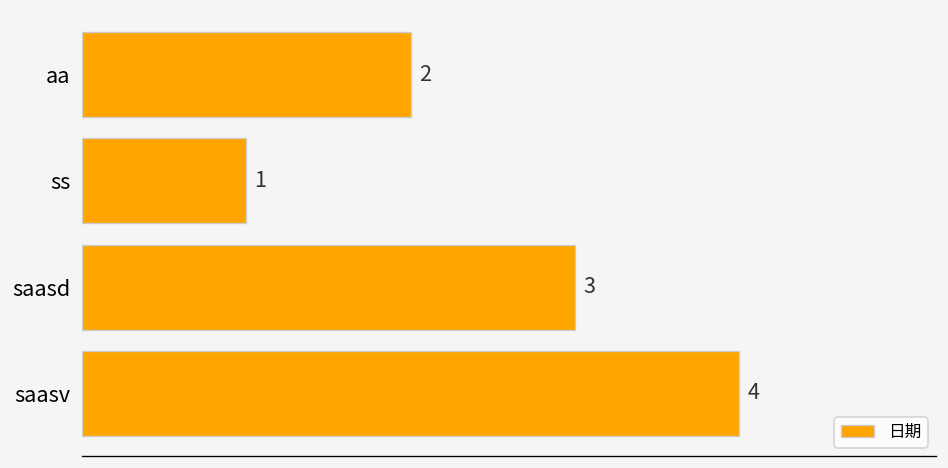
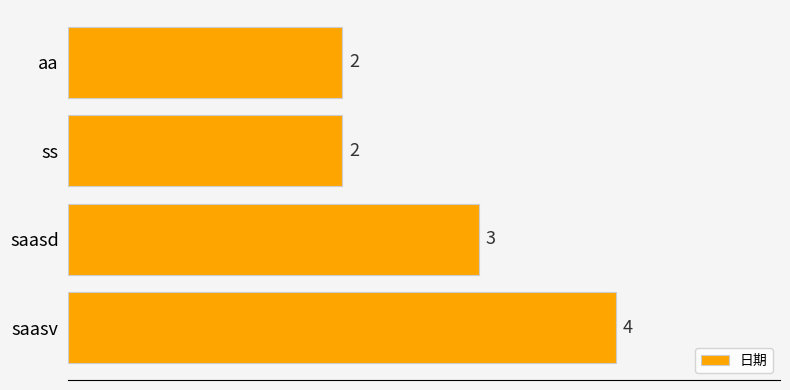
ss: 1 -> 2
